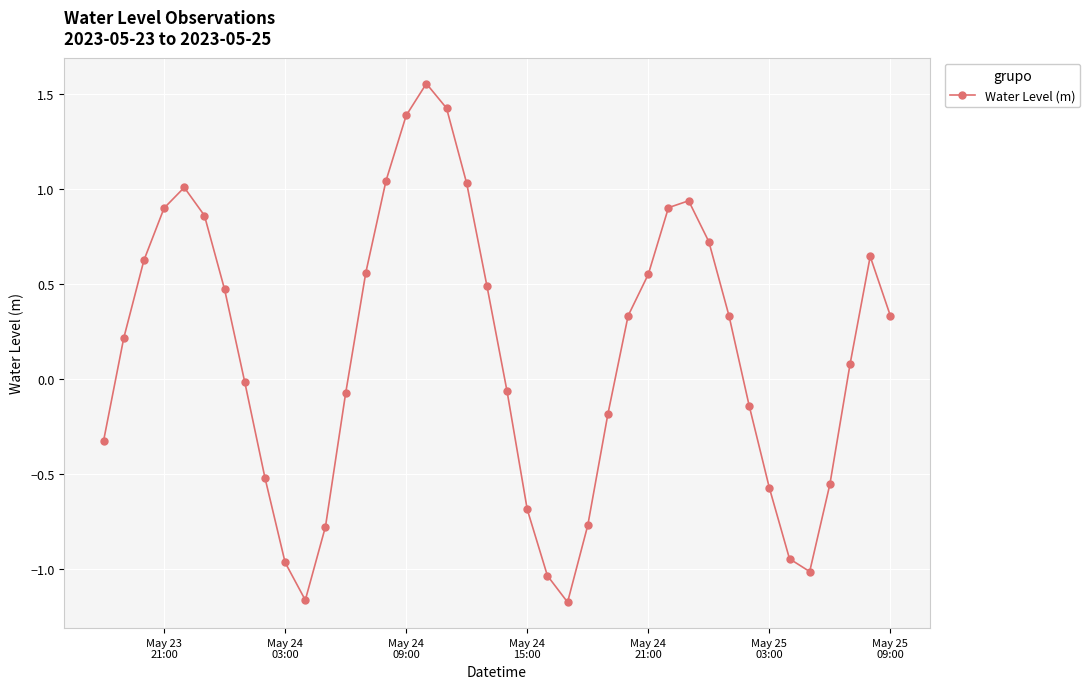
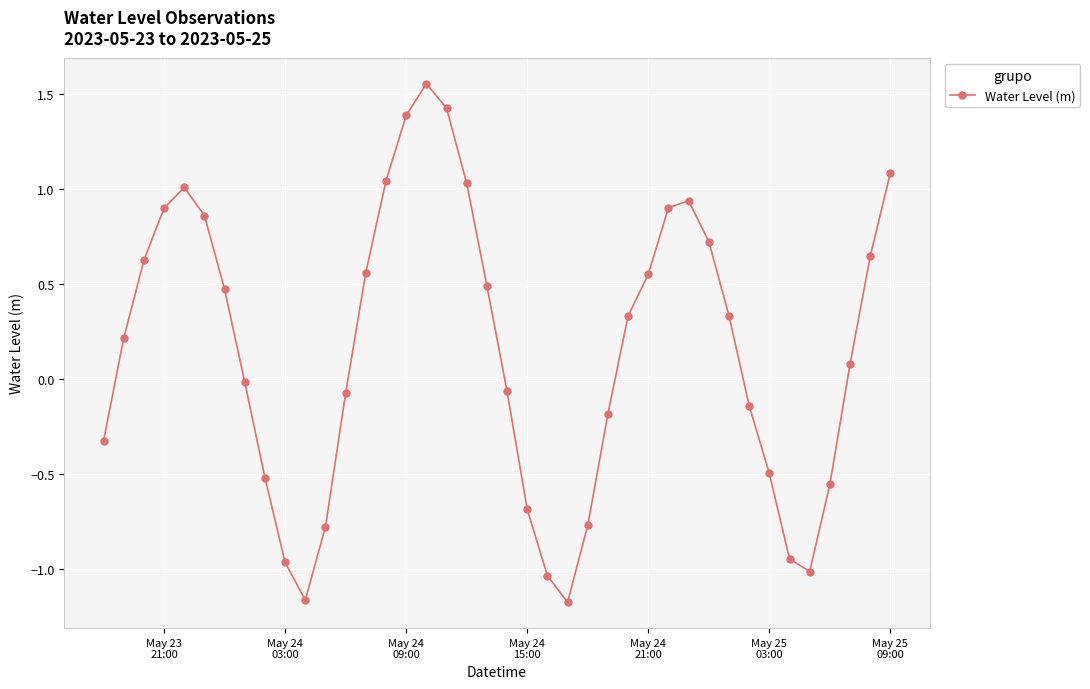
May 25 03:00: -0.57 -> -0.50
May 25 09:00: 0.33 -> 1.08
